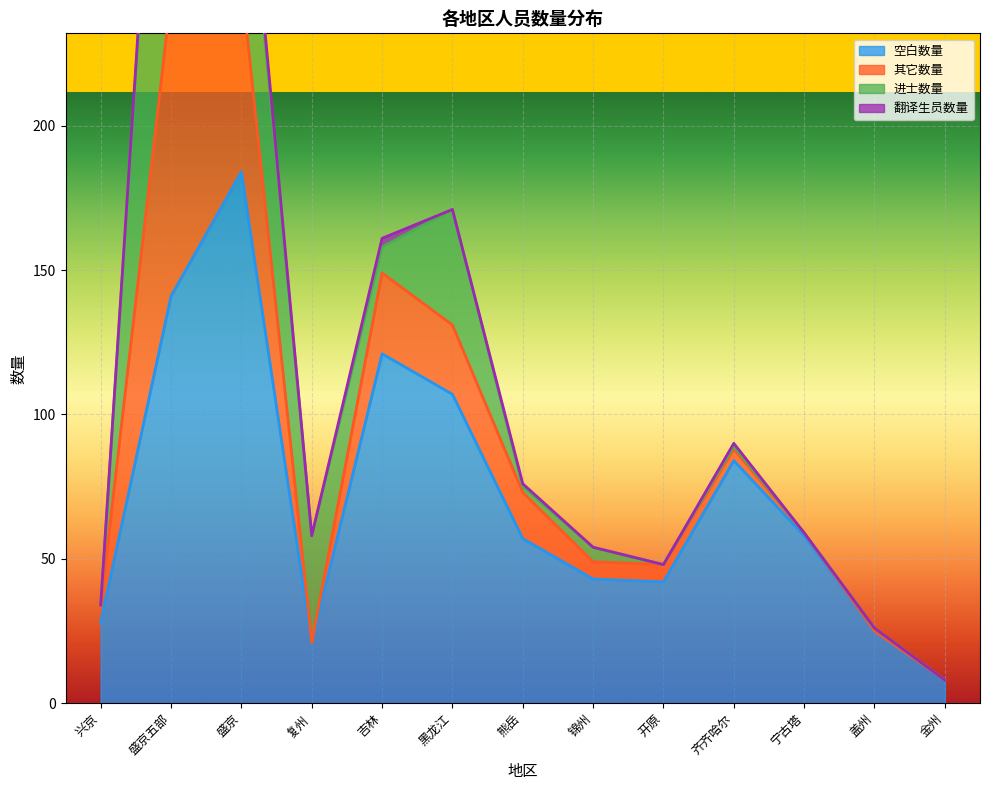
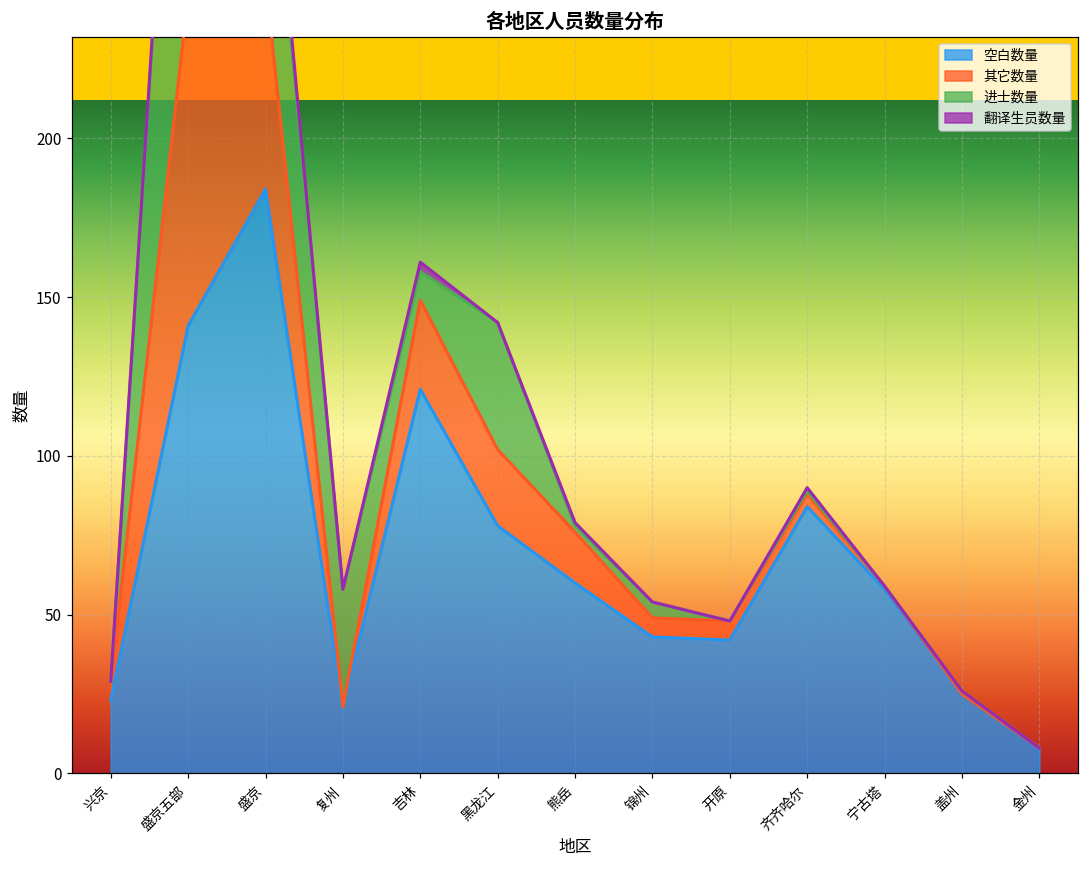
空白数量, 兴京: 28 -> 23
空白数量, 黑龙江: 107 -> 78
空白数量, 熊岳: 57 -> 60
